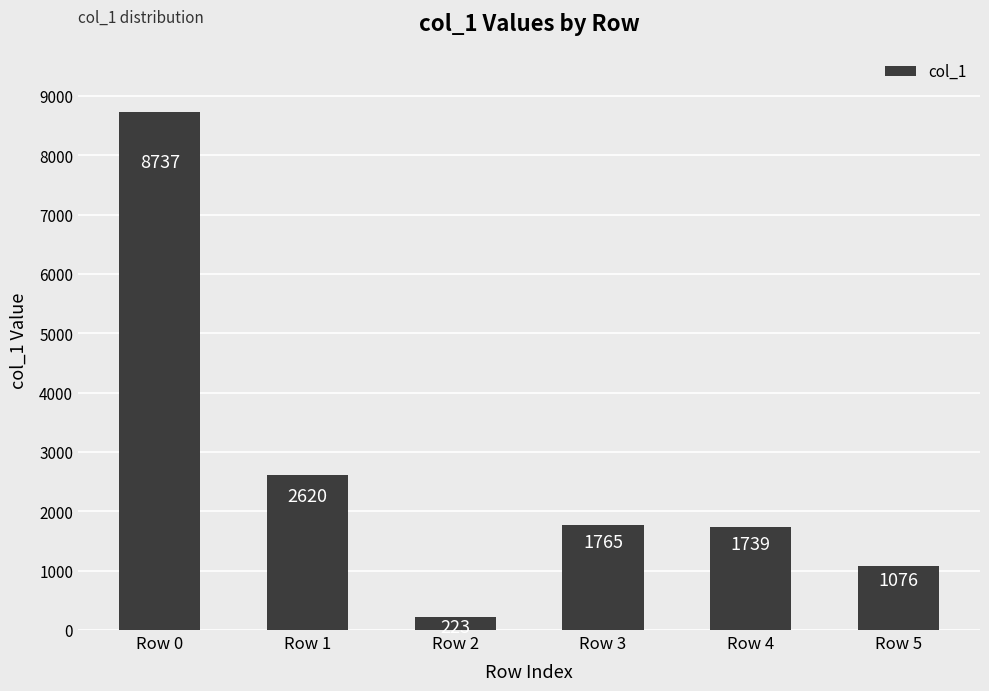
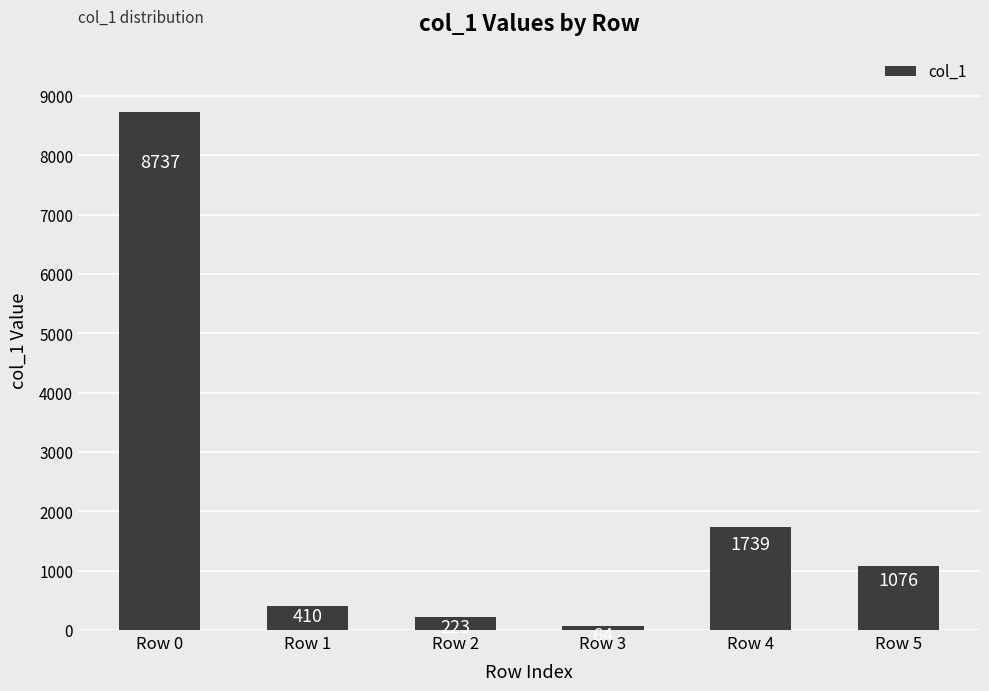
Row 1: 2620 -> 410
Row 3: 1800 -> 100
